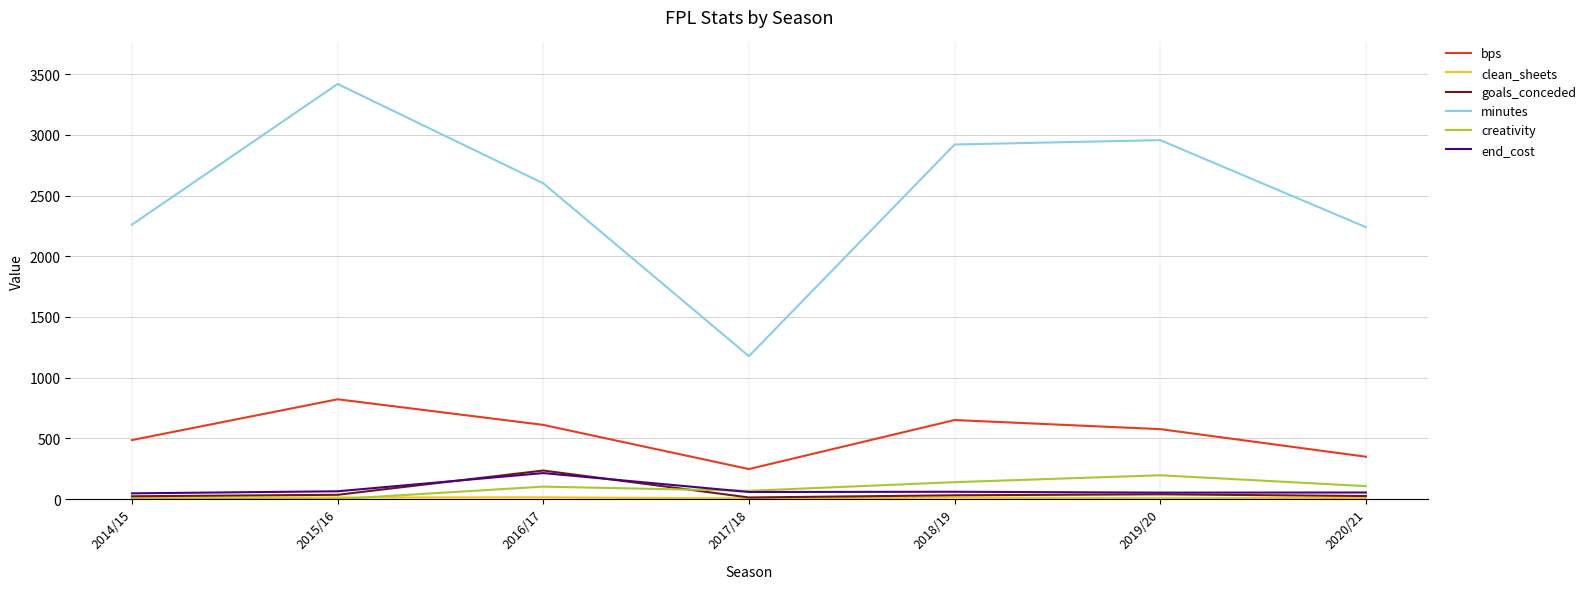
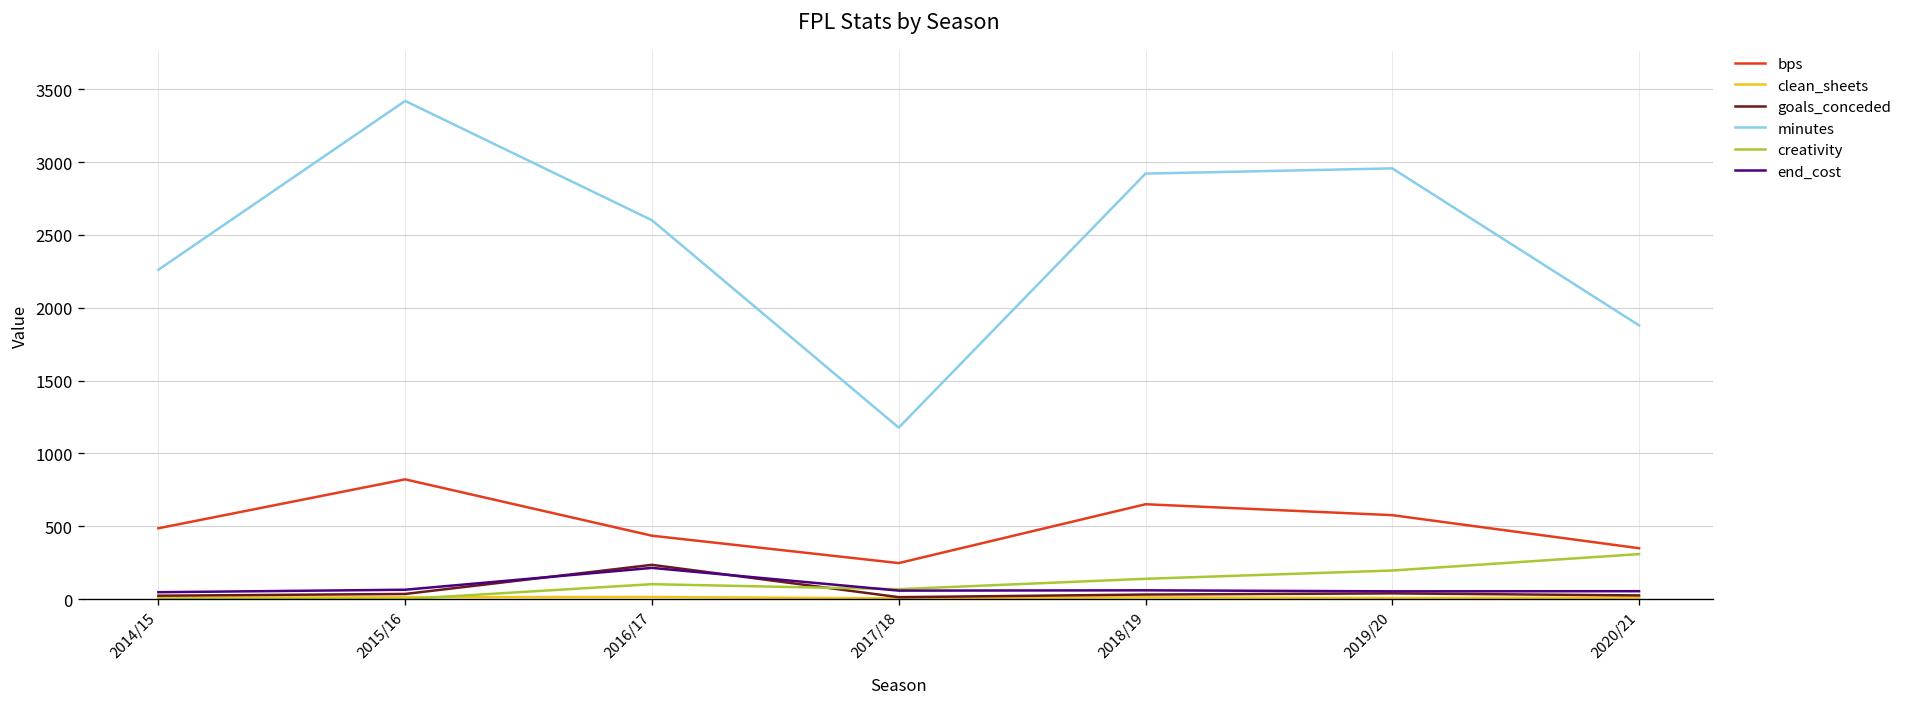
bps, 2016/17: 610 -> 440
minutes, 2020/21: 2240 -> 1880
creativity, 2020/21: 110 -> 310
